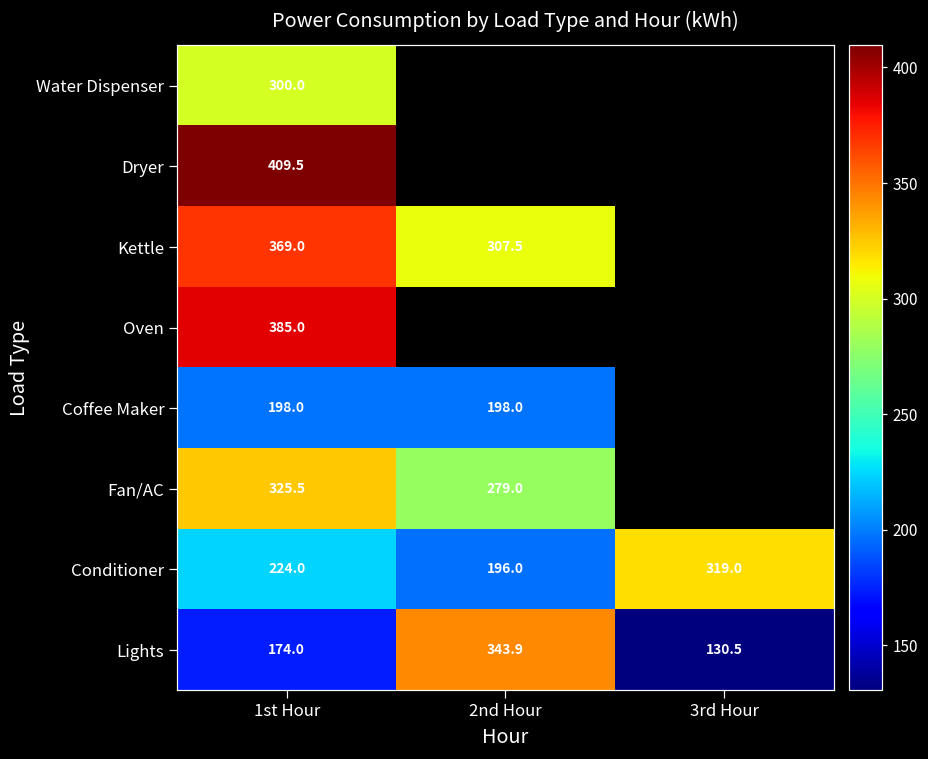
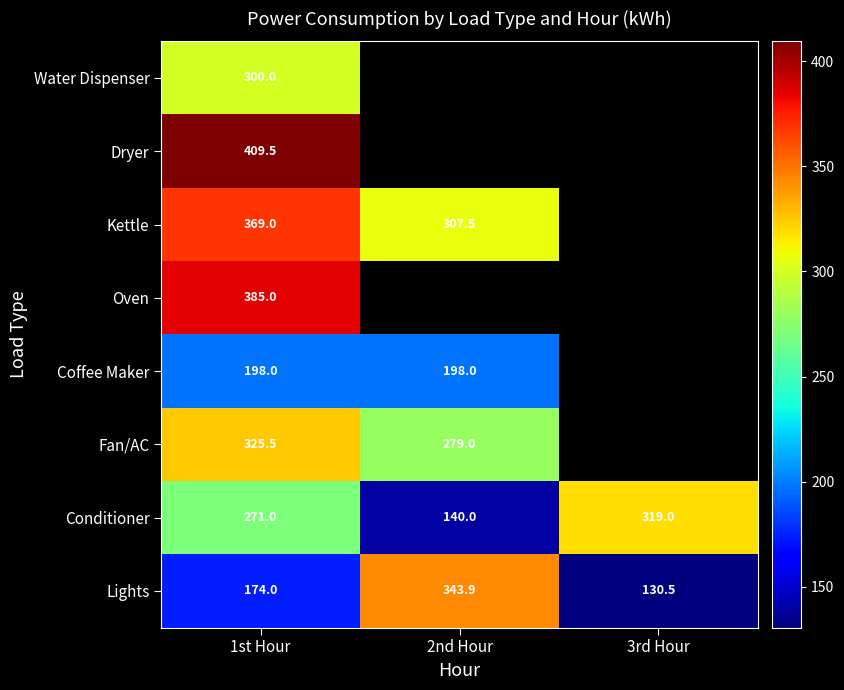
Conditioner, 1st Hour: 224.0 -> 271.0
Conditioner, 2nd Hour: 196.0 -> 140.0
